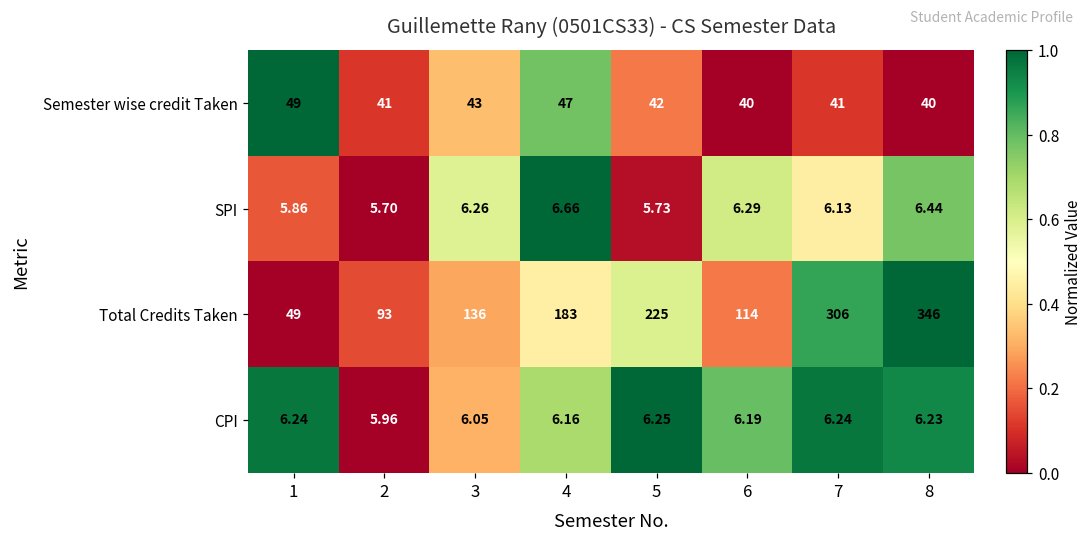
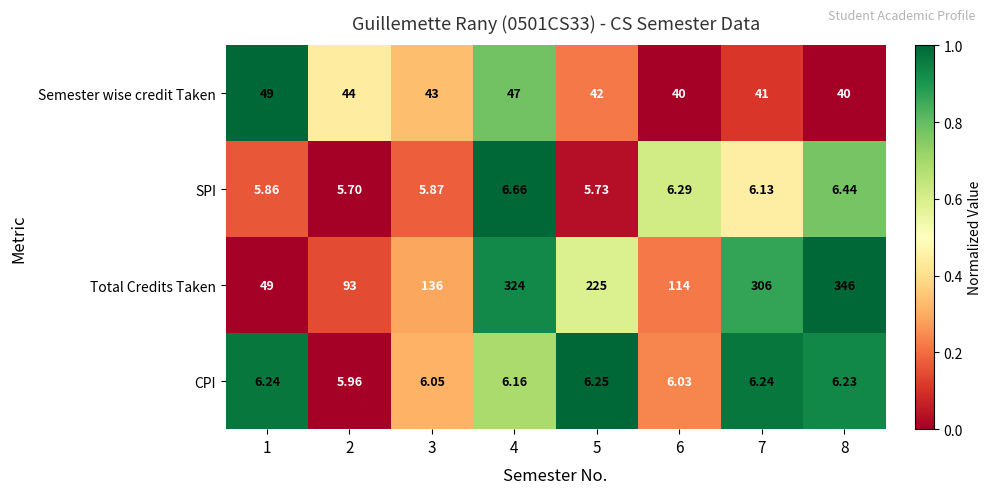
Semester wise credit Taken, 2: 41 -> 44
SPI, 3: 6.26 -> 5.87
Total Credits Taken, 4: 183 -> 324
CPI, 6: 6.19 -> 6.03
